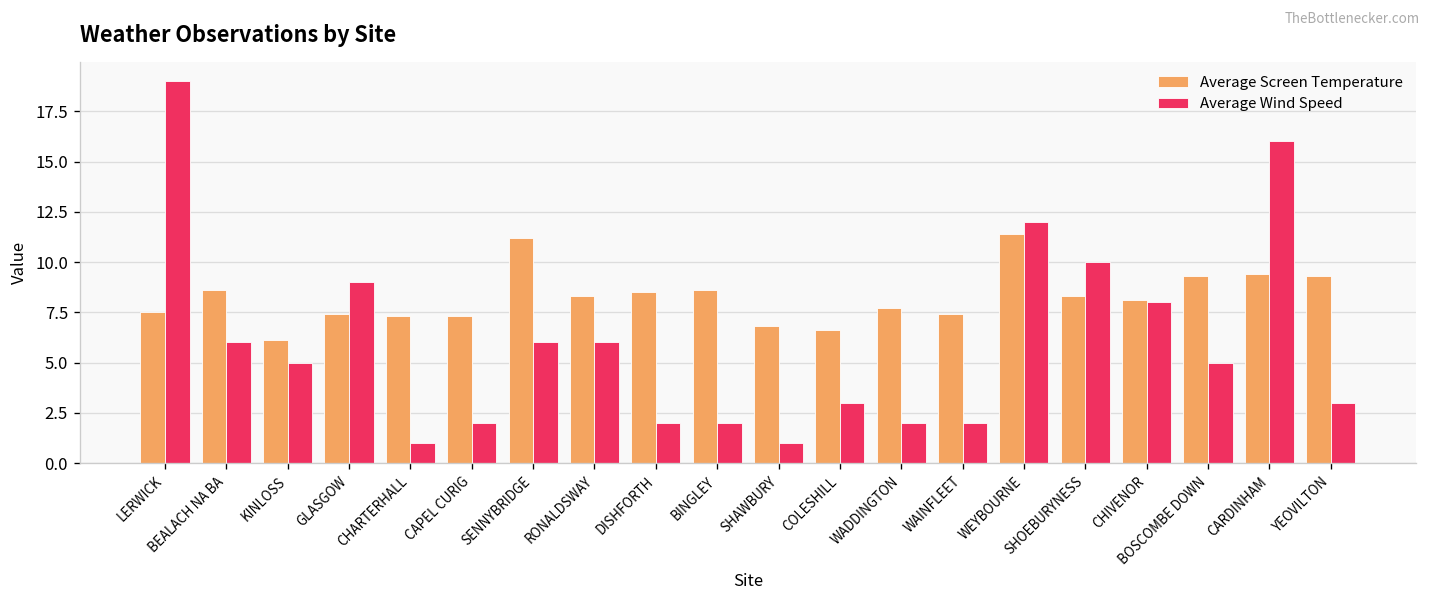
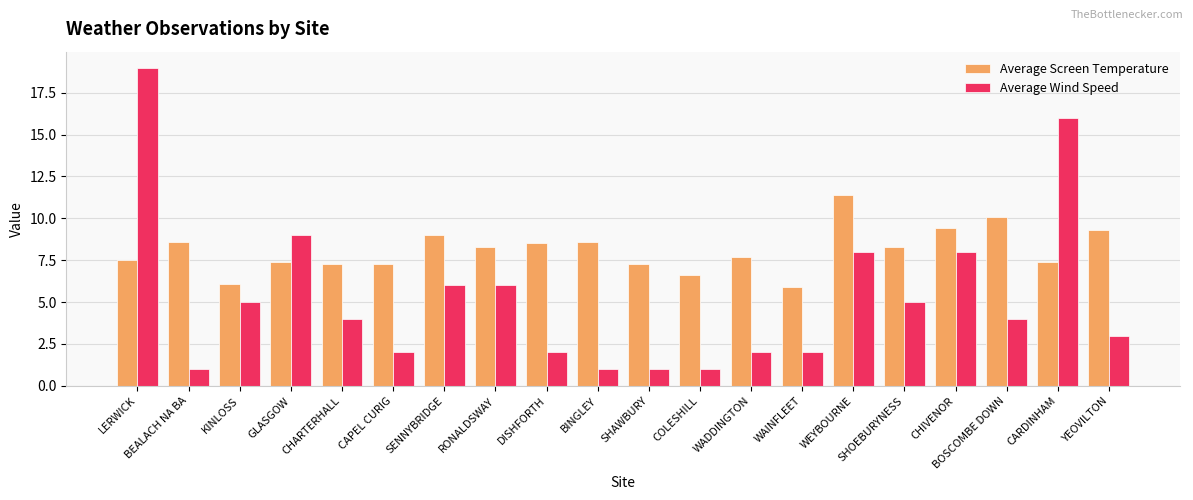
Average Wind Speed, BEALACH NA BA: 6 -> 1
Average Wind Speed, CHARTERHALL: 1 -> 4
Average Screen Temperature, SENNYBRIDGE: 11.2 -> 9.0
Average Wind Speed, BINGLEY: 2 -> 1
Average Screen Temperature, SHAWBURY: 6.8 -> 7.3
Average Wind Speed, COLESHILL: 3 -> 1
Average Screen Temperature, WAINFLEET: 7.4 -> 5.9
Average Wind Speed, WEYBOURNE: 12 -> 8
Average Wind Speed, SHOEBURYNESS: 10 -> 5
Average Screen Temperature, CHIVENOR: 8.1 -> 9.4
Average Screen Temperature, BOSCOMBE DOWN: 9.3 -> 10.1
Average Wind Speed, BOSCOMBE DOWN: 5 -> 4
Average Screen Temperature, CARDINHAM: 9.4 -> 7.4
